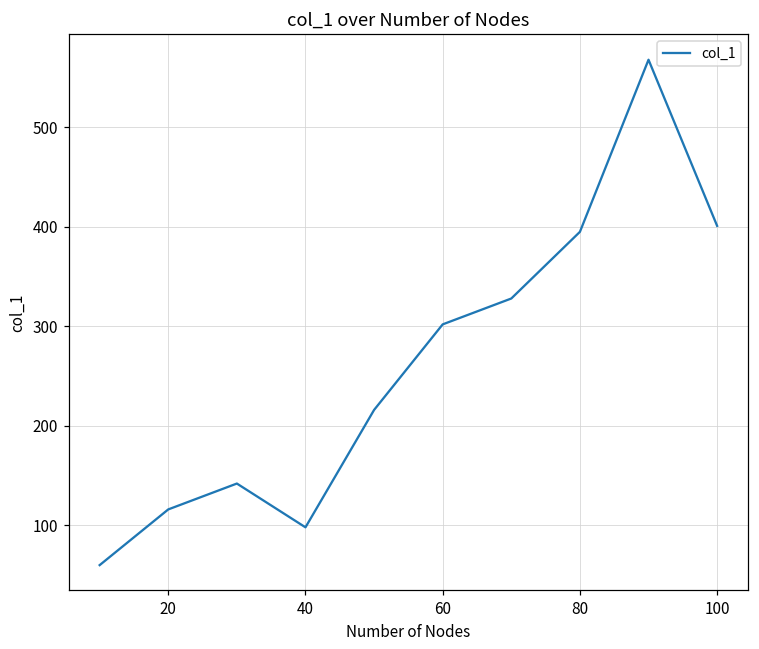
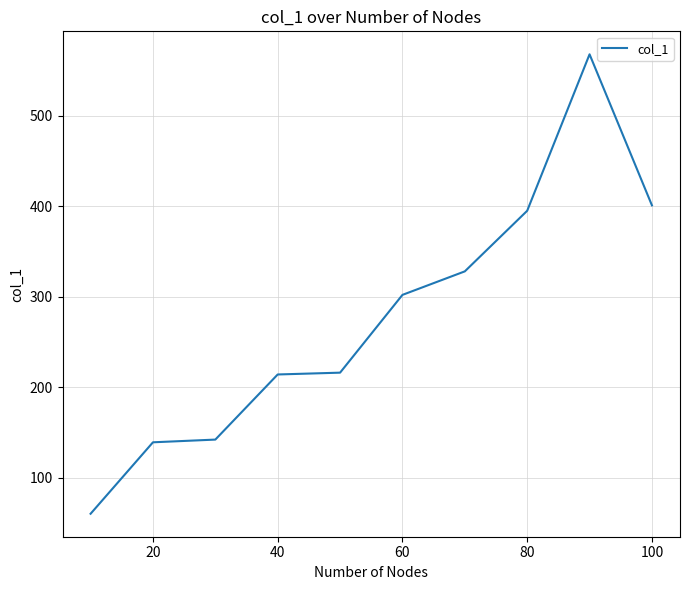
20: 120 -> 140
40: 100 -> 210
